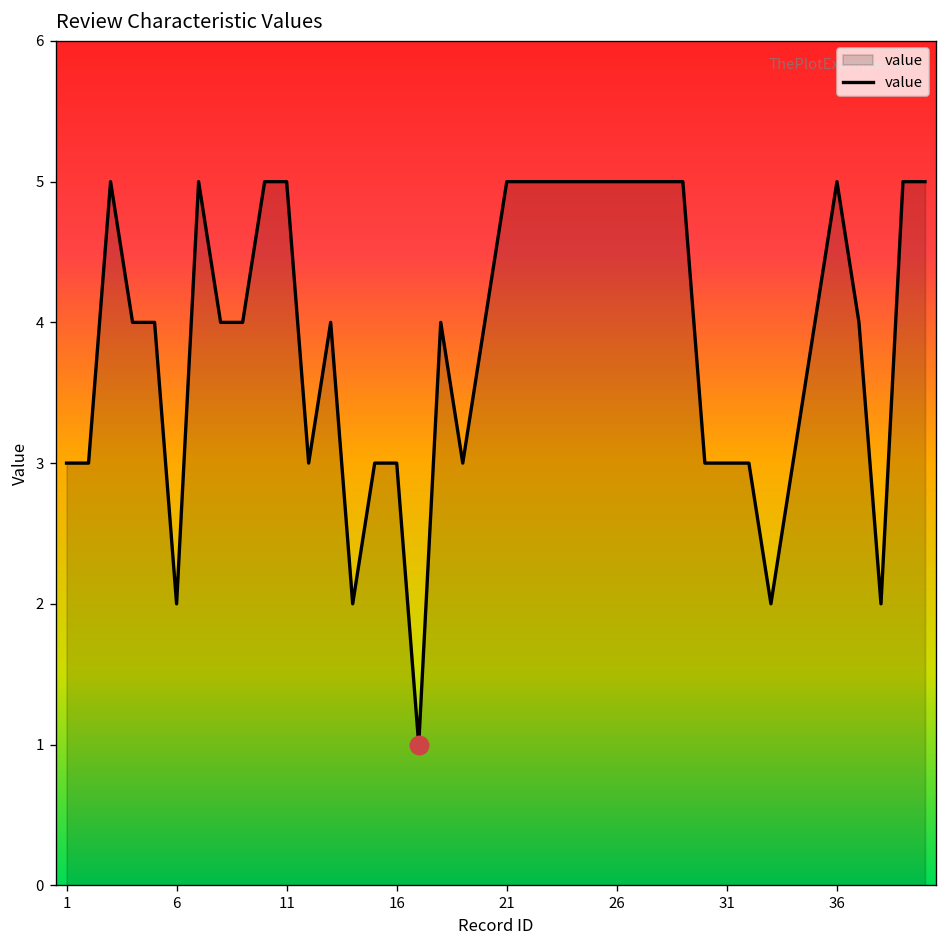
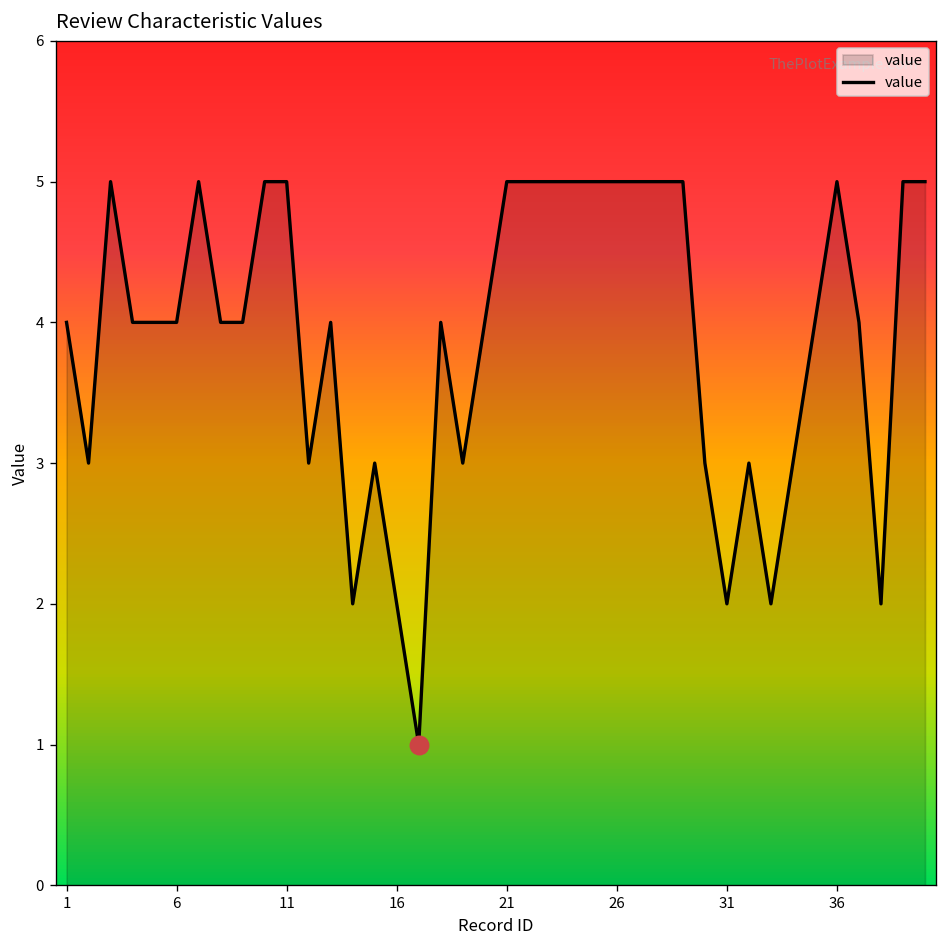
value, 1: 3 -> 4
value, 6: 2 -> 4
value, 16: 3 -> 2
value, 31: 3 -> 2
